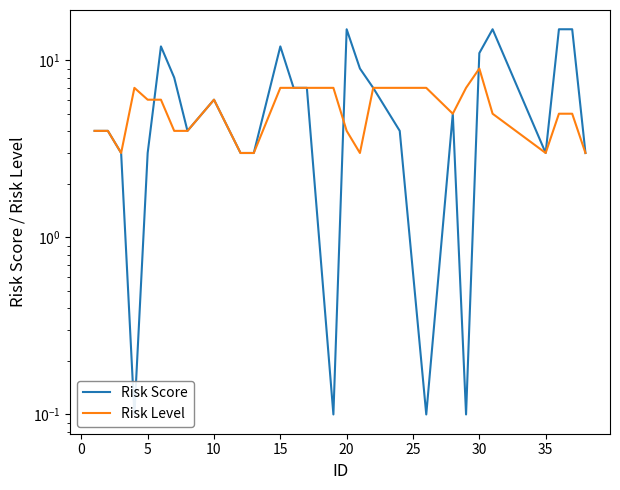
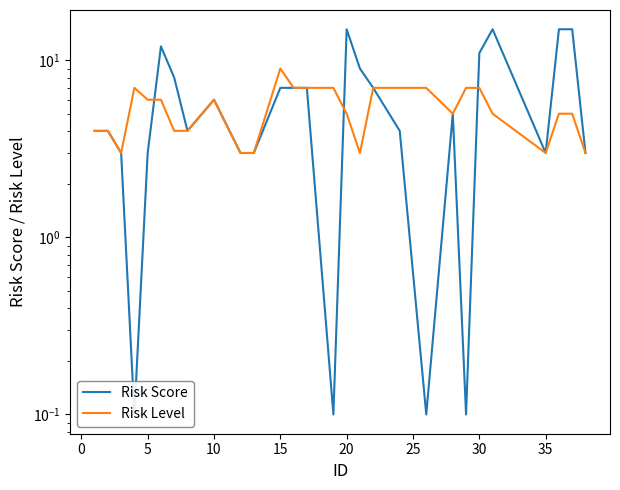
Risk Score, 15: 12 -> 7
Risk Level, 15: 7 -> 9
Risk Level, 20: 4 -> 5
Risk Level, 30: 9 -> 7
